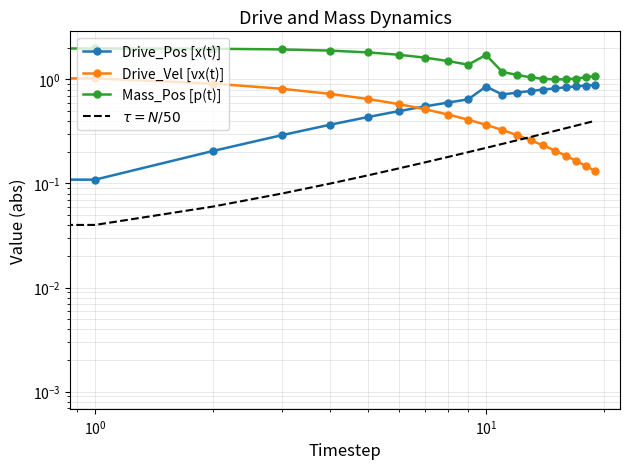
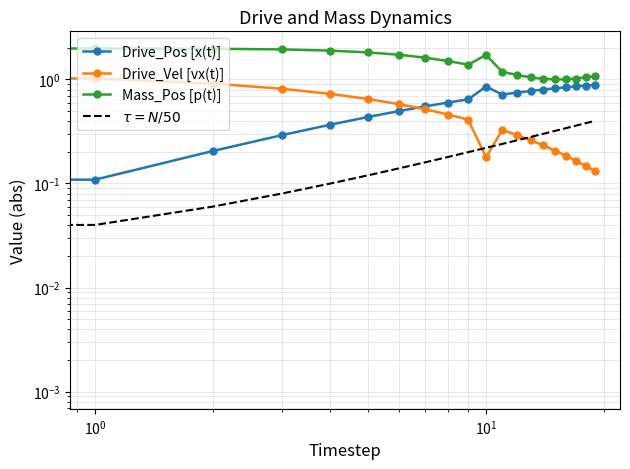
Drive_Vel [vx(t)], 10^1: 0.37 -> 0.18
